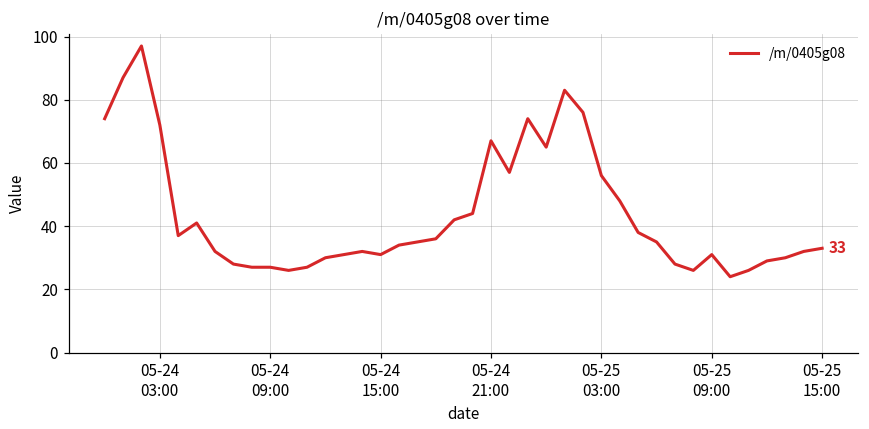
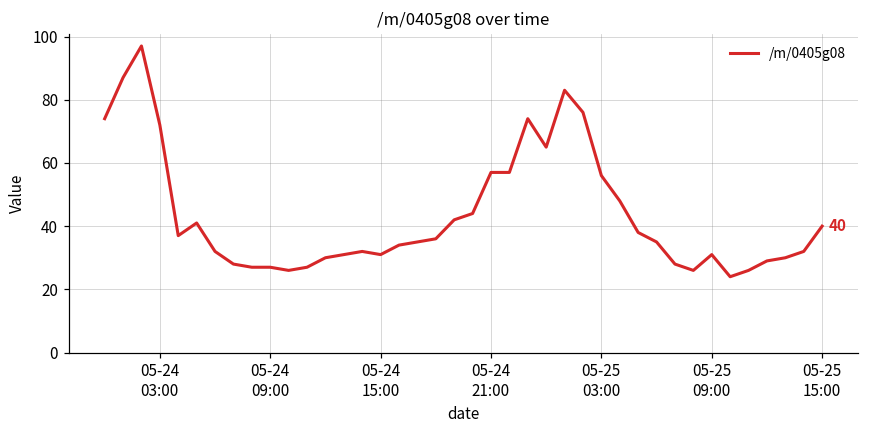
05-24 21:00: 67 -> 57
05-25 15:00: 33 -> 40
